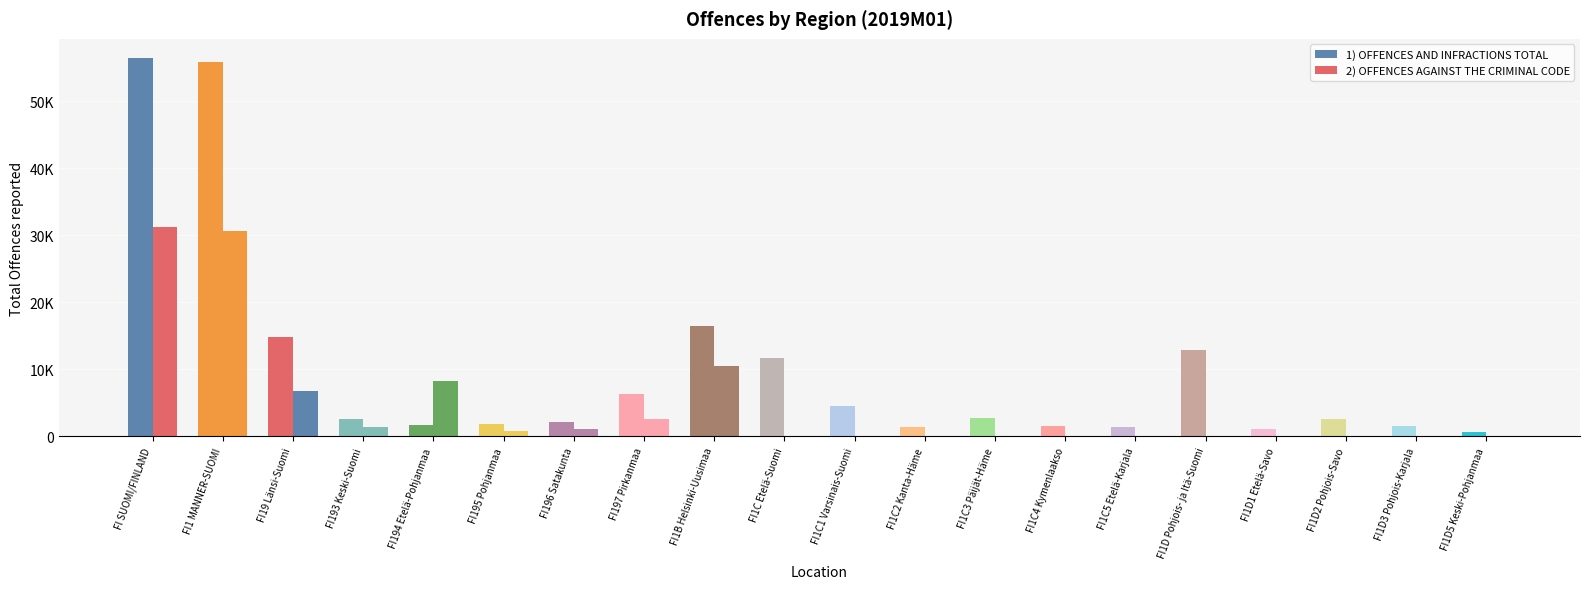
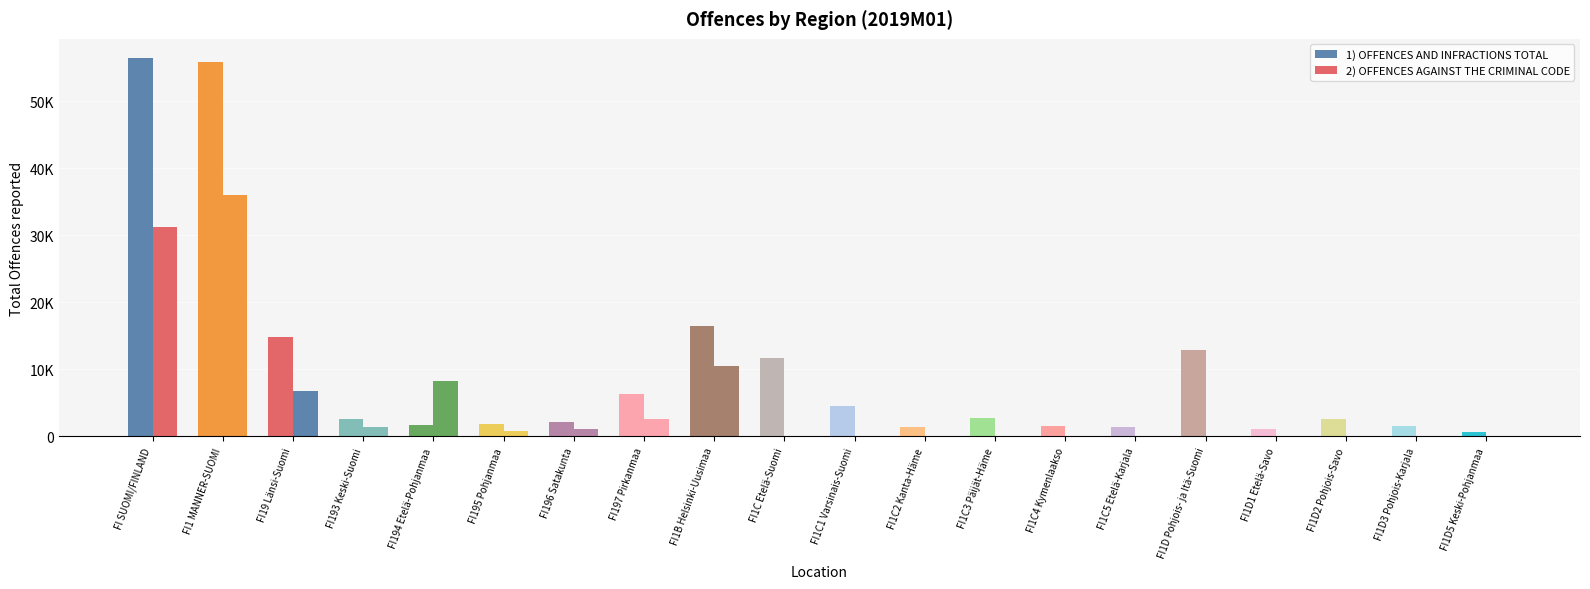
2) OFFENCES AGAINST THE CRIMINAL CODE, FI1 MANNER-SUOMI: 31000 -> 36000
